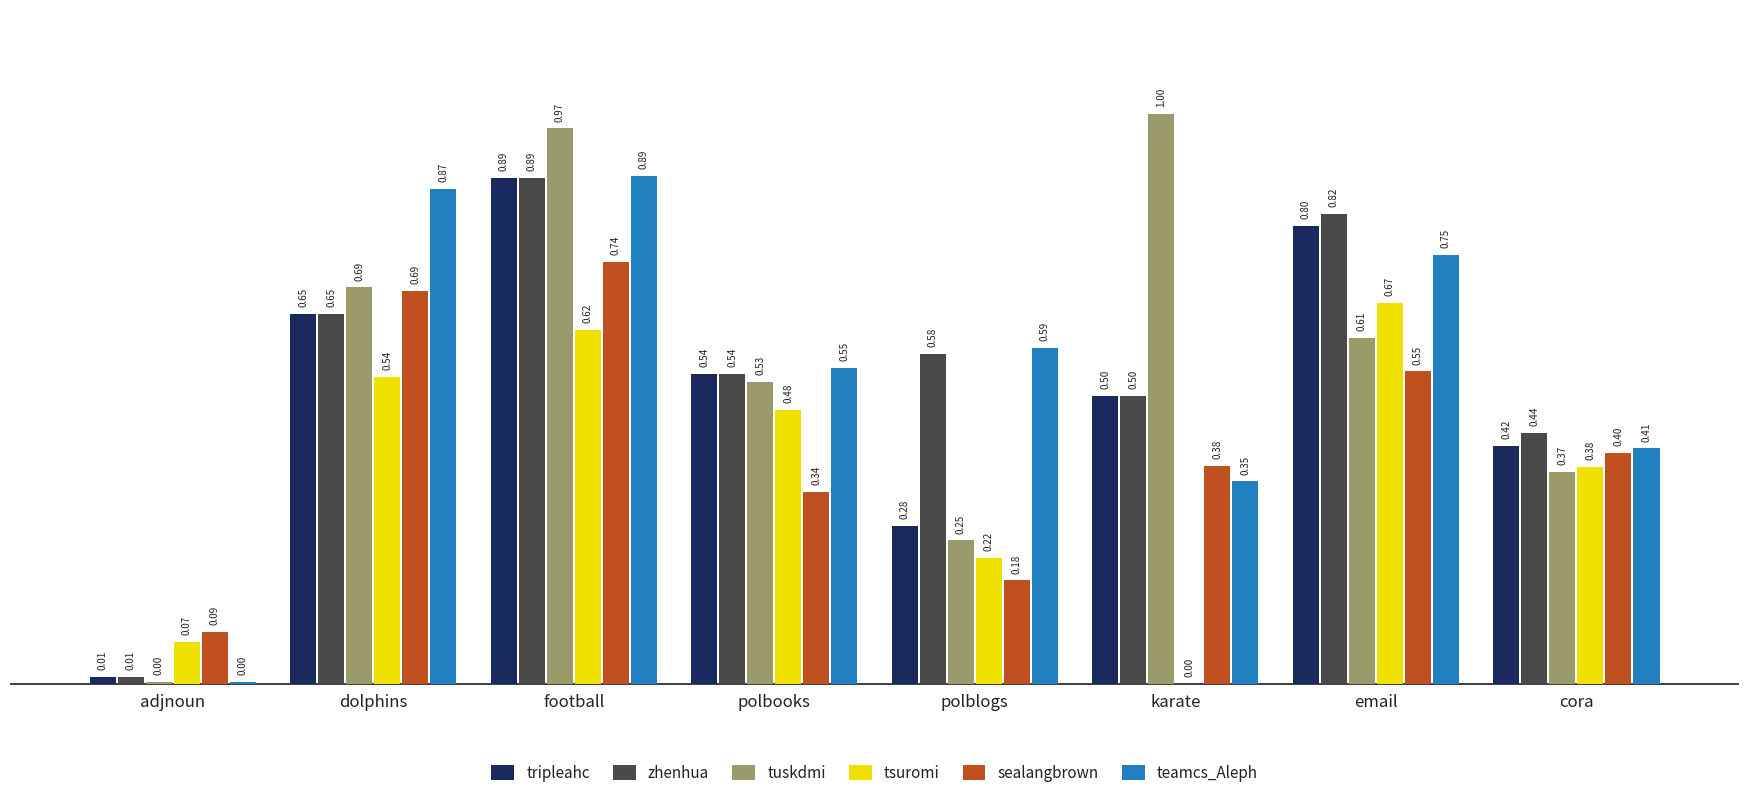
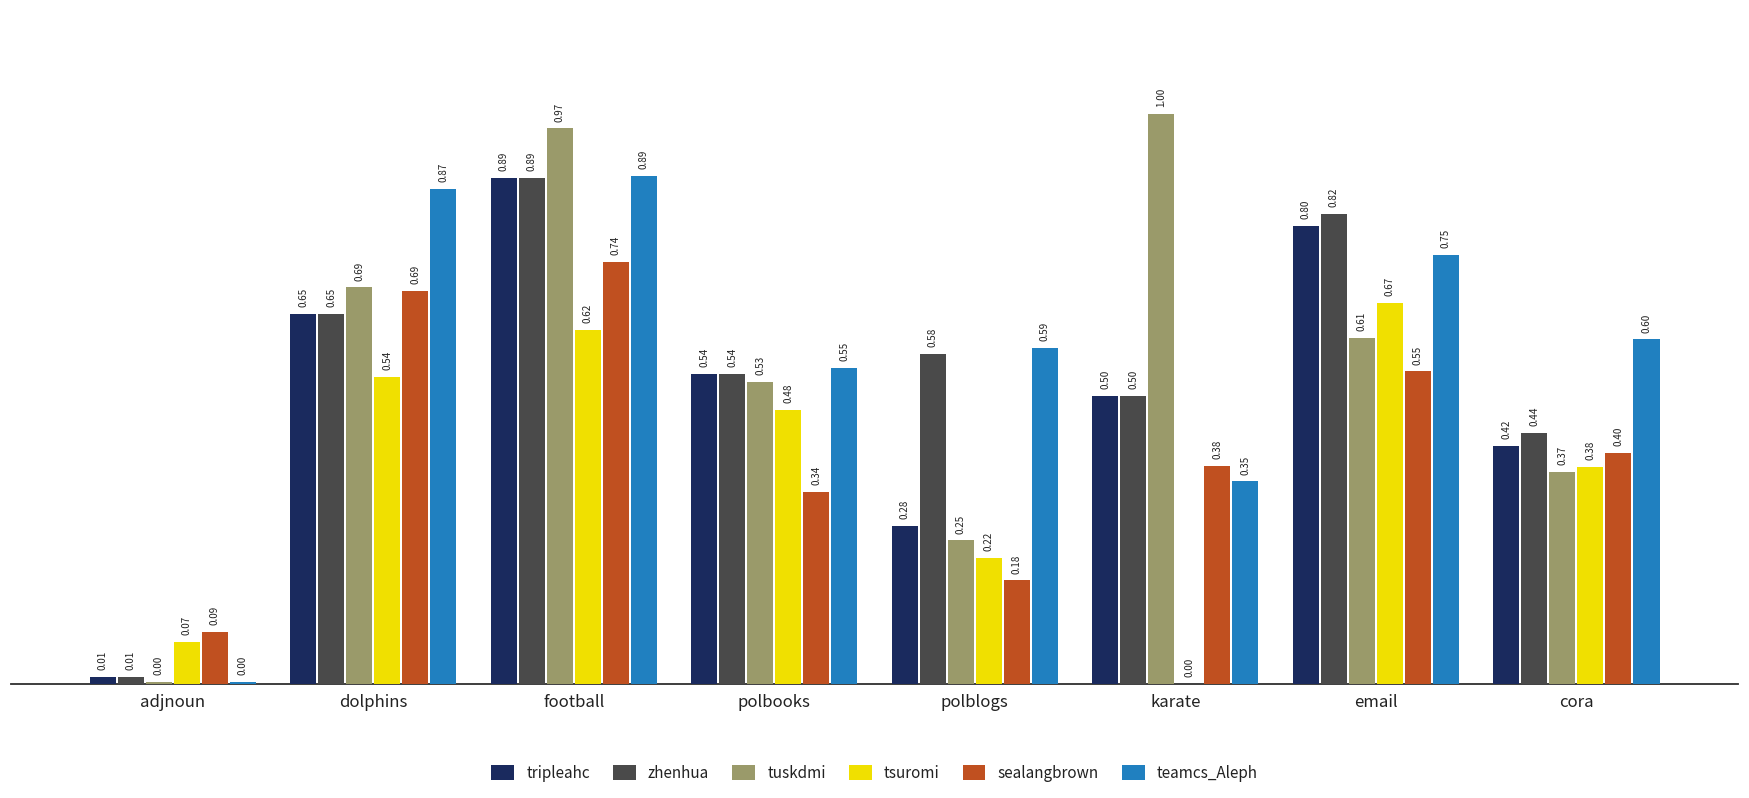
teamcs_Aleph, cora: 0.41 -> 0.60
